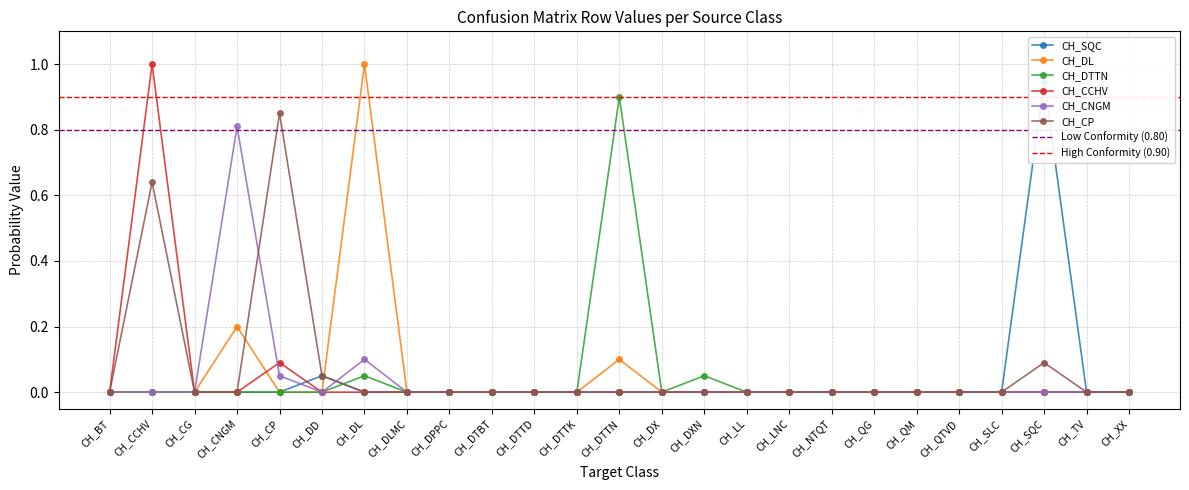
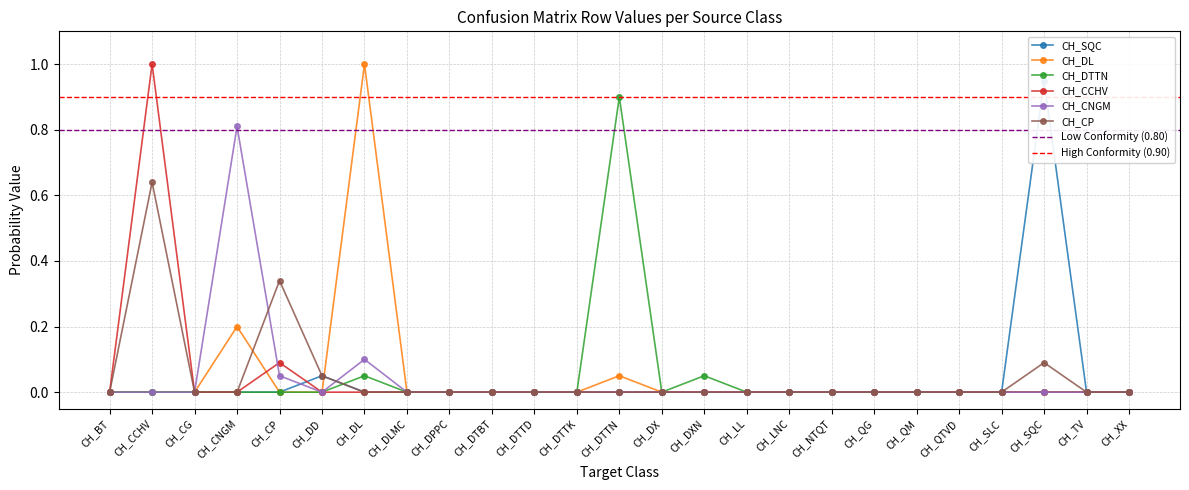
CH_CP, CH_CP: 0.85 -> 0.34
CH_DL, CH_DTTN: 0.10 -> 0.05
